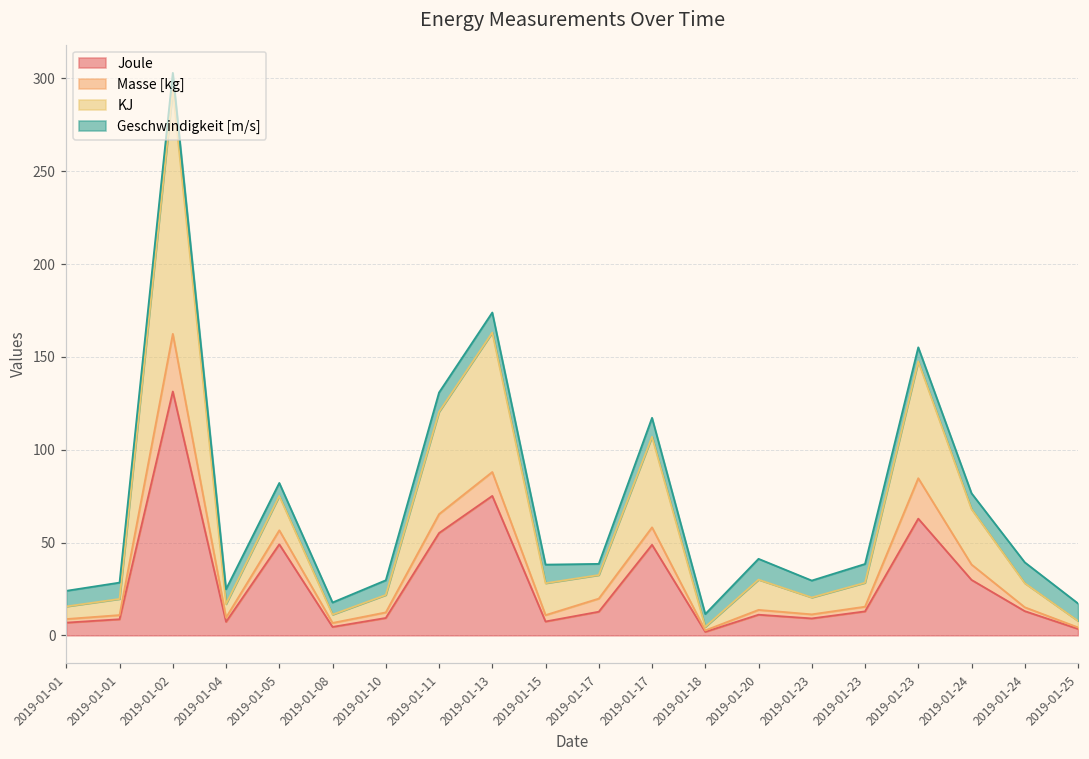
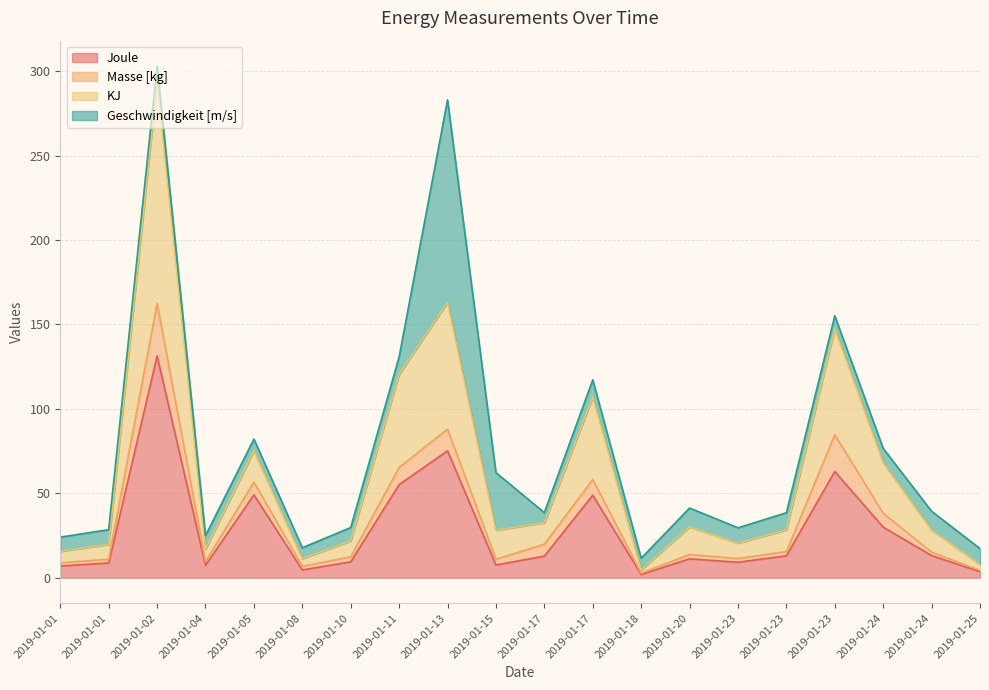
Geschwindigkeit [m/s], 2019-01-13: 11 -> 120
Geschwindigkeit [m/s], 2019-01-15: 10 -> 34
